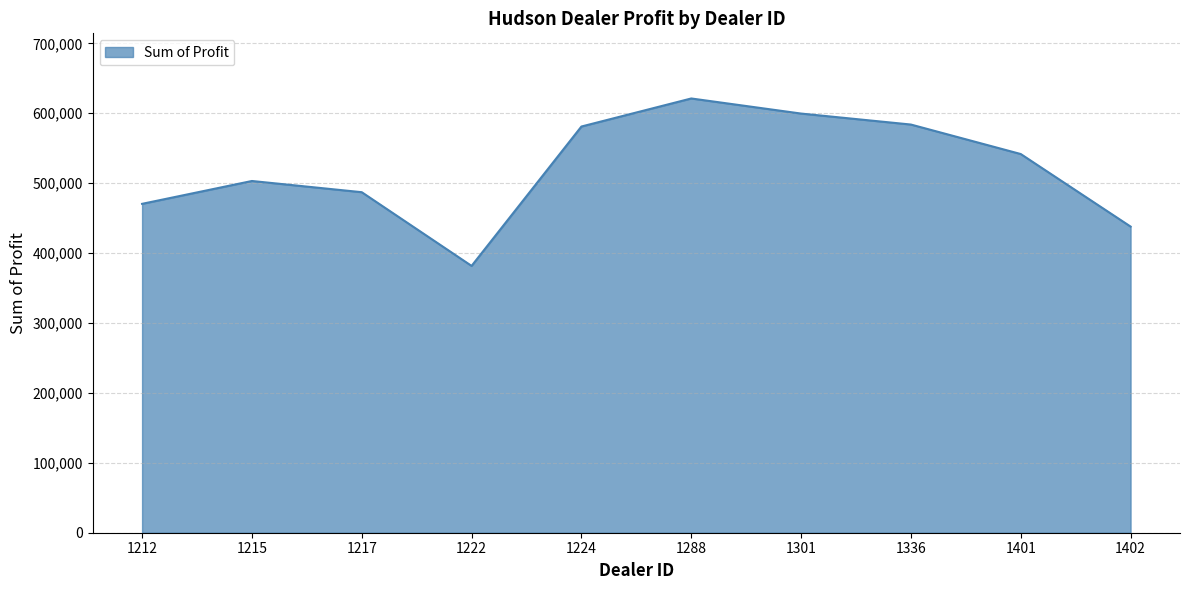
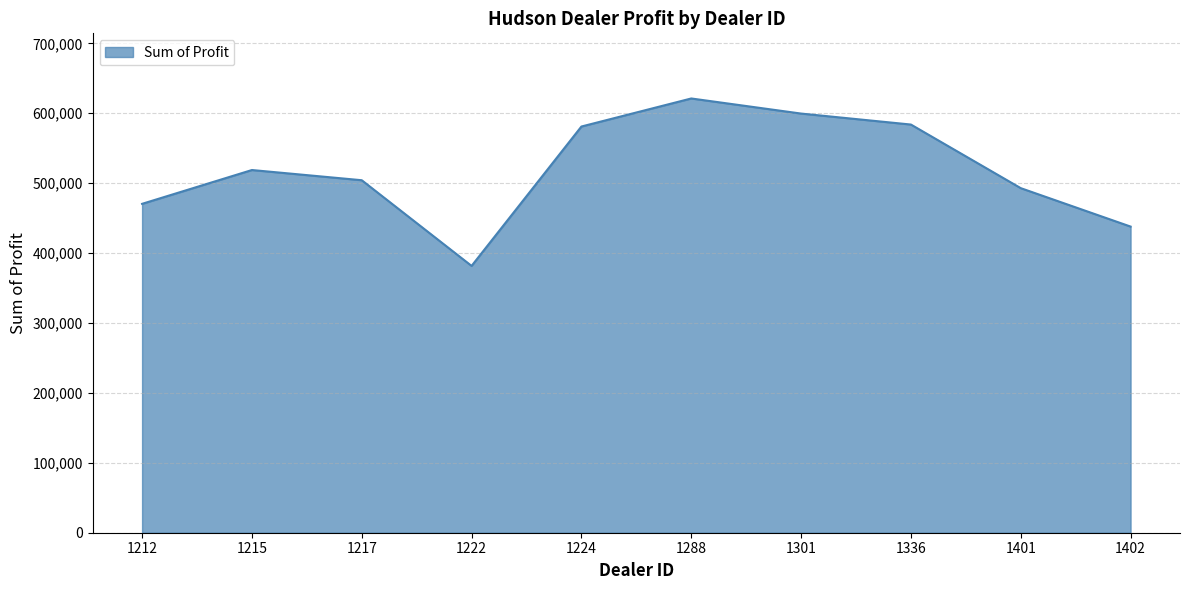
1215: 500,000 -> 520,000
1217: 490,000 -> 500,000
1401: 540,000 -> 490,000
